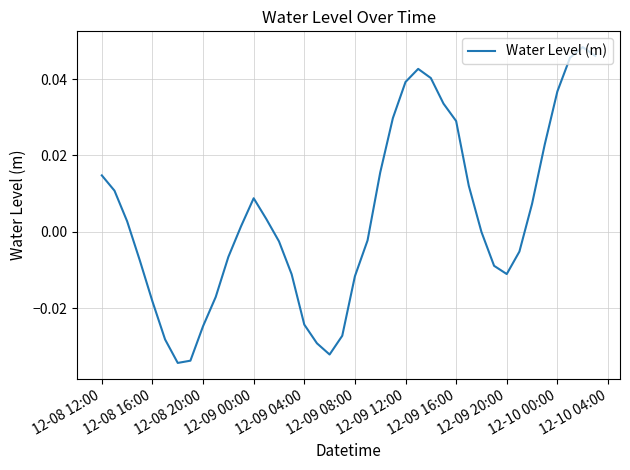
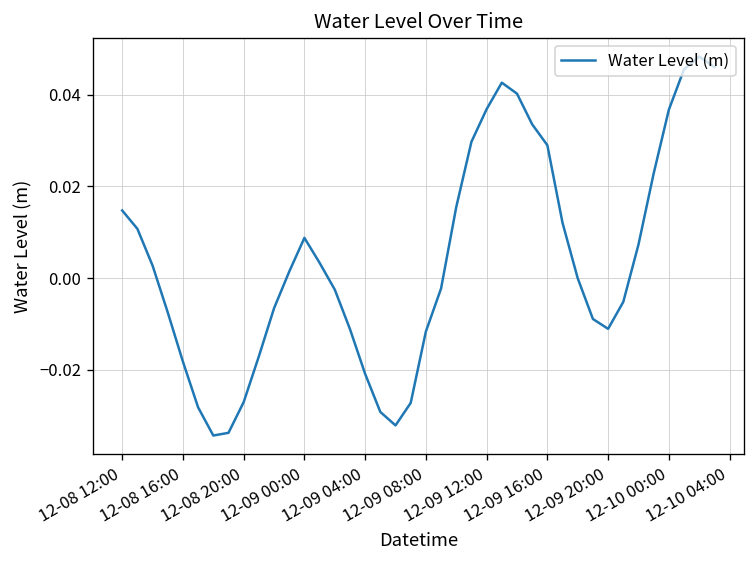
12-08 20:00: -0.025 -> -0.027
12-09 04:00: -0.024 -> -0.021
12-09 12:00: 0.039 -> 0.037
